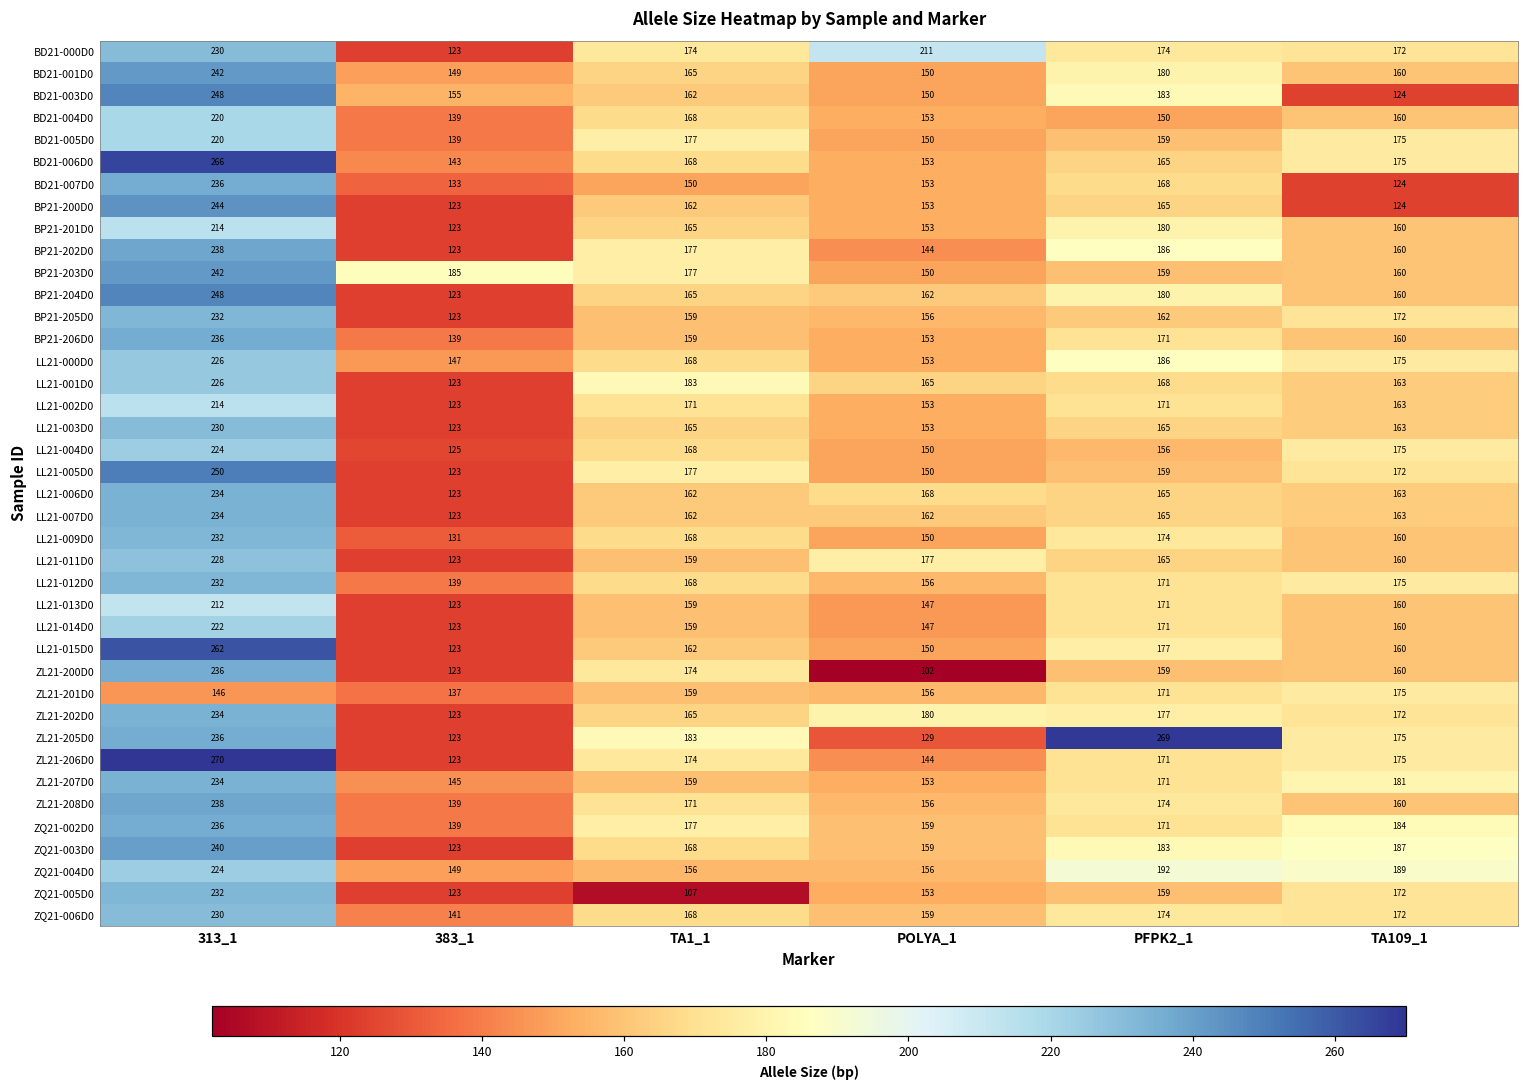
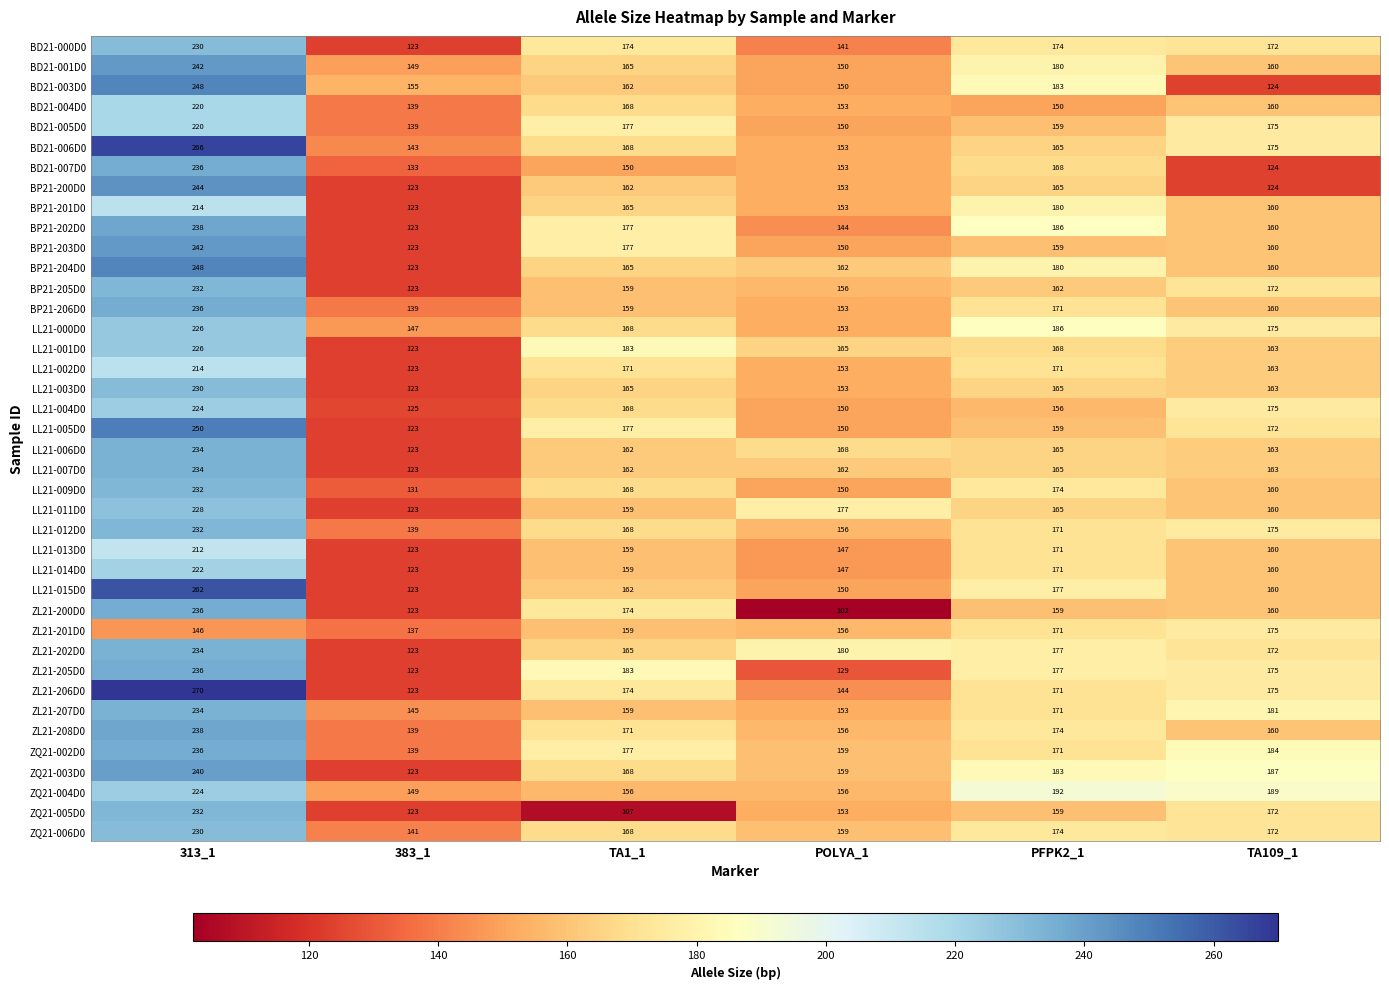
BD21-000D0, POLYA_1: 211 -> 141
BP21-203D0, 383_1: 185 -> 123
ZL21-205D0, PFPK2_1: 269 -> 177
